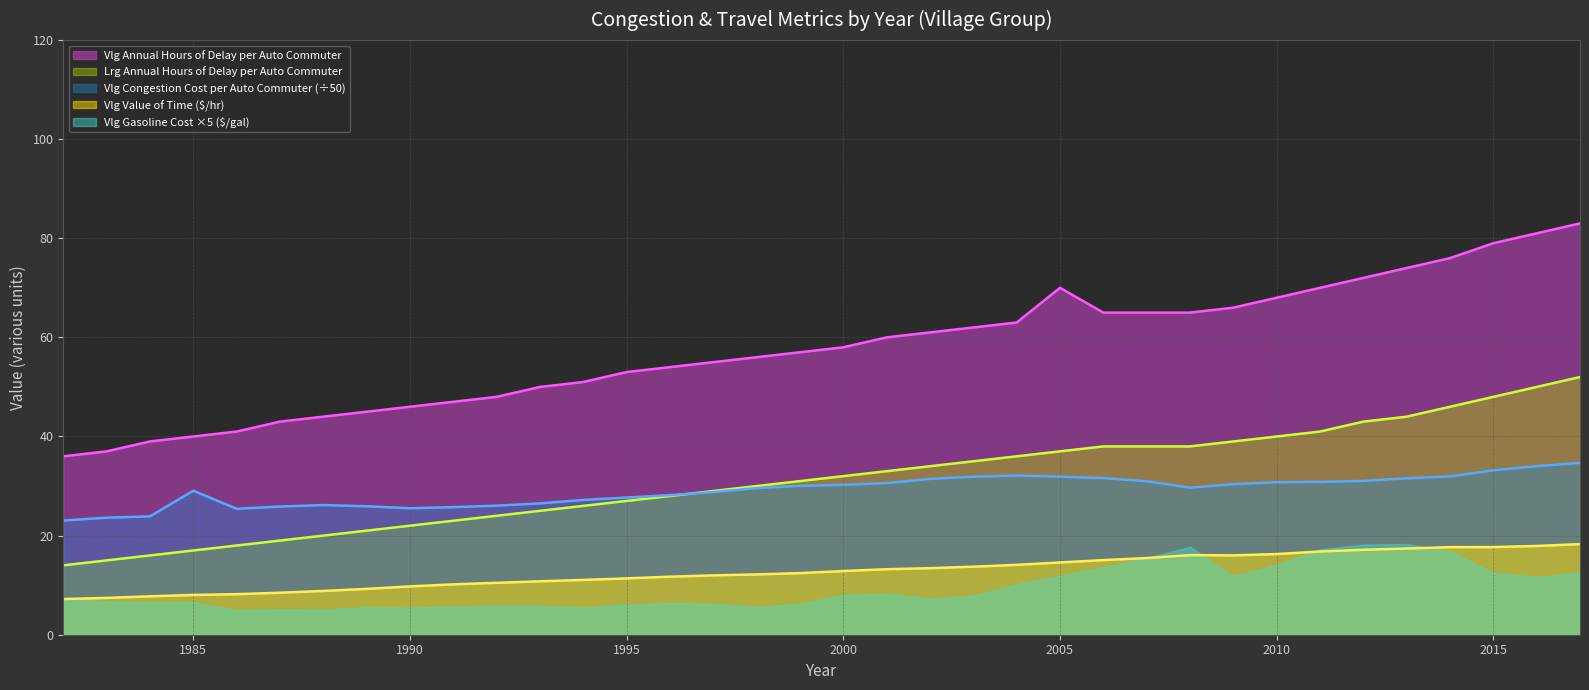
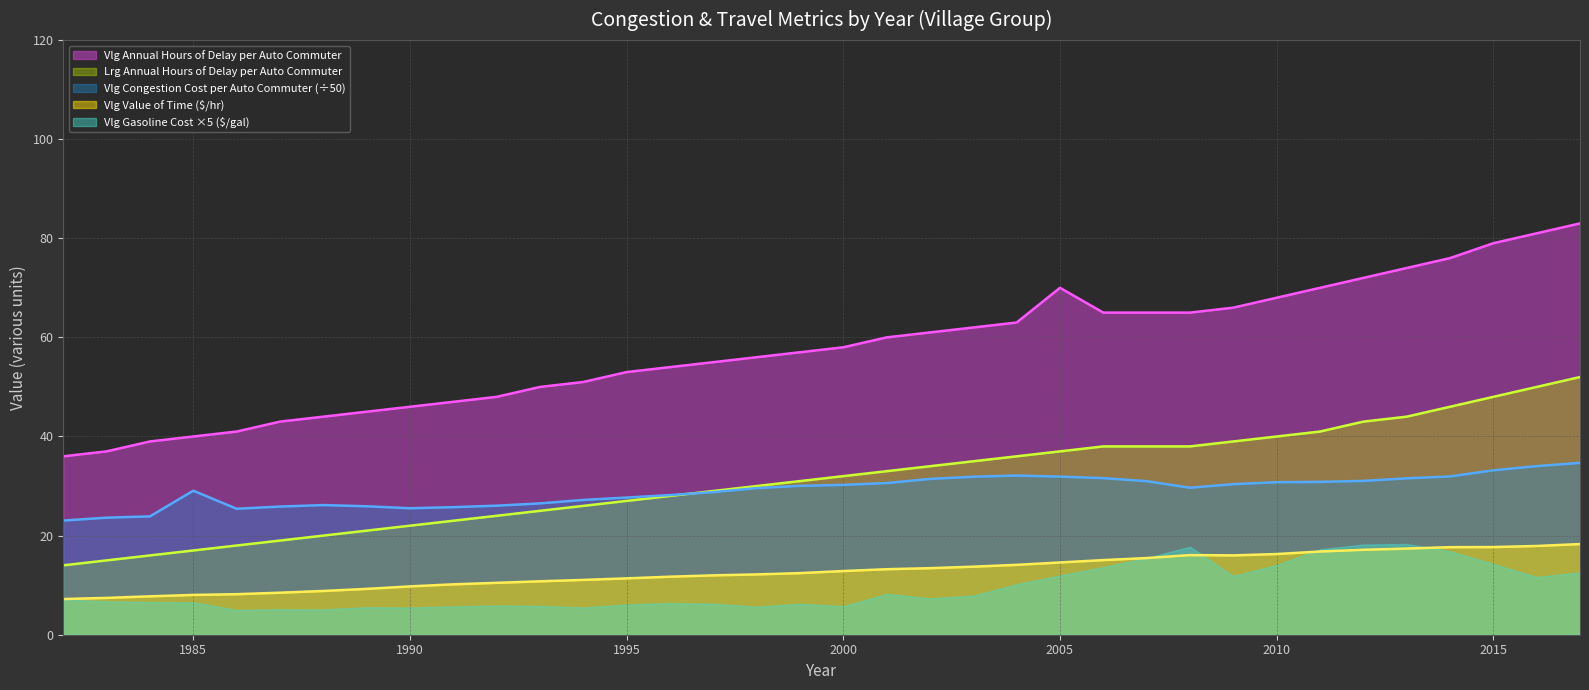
Vlg Gasoline Cost ×5 ($/gal), 2000: 8 -> 6
Vlg Gasoline Cost ×5 ($/gal), 2015: 13 -> 14
